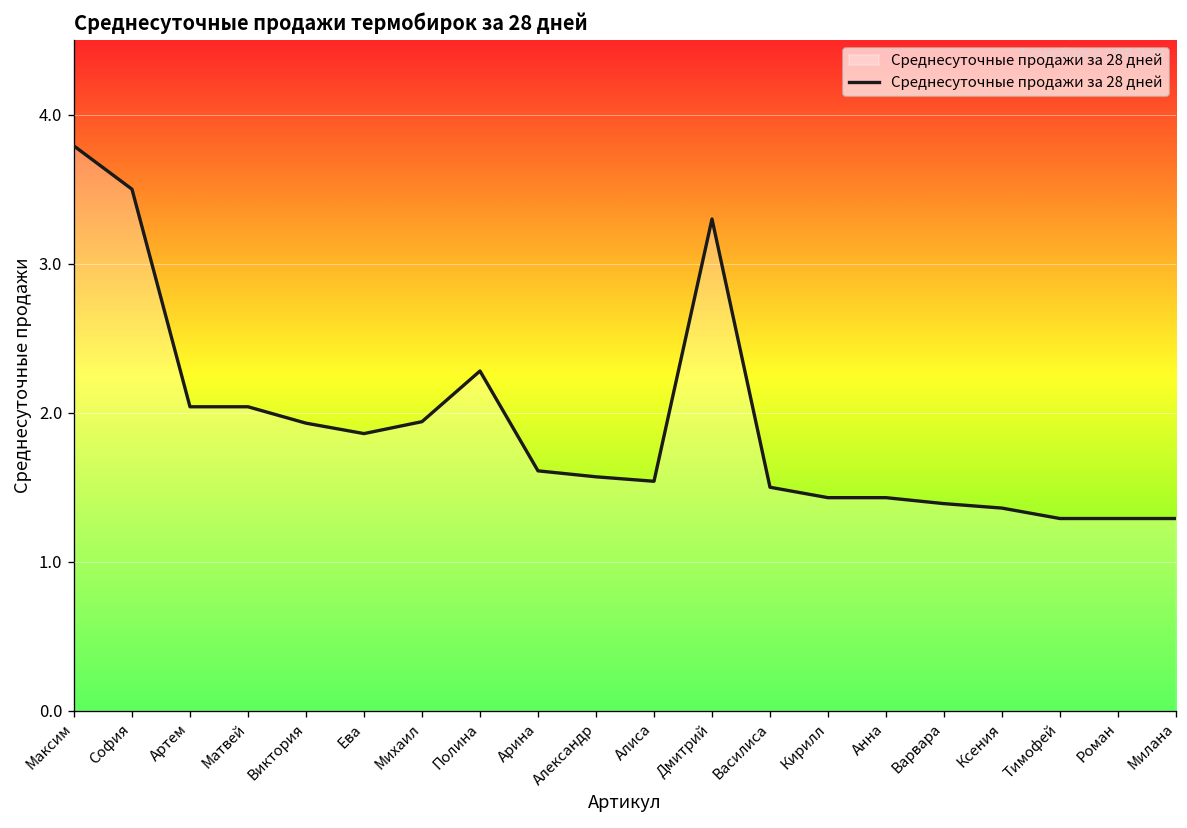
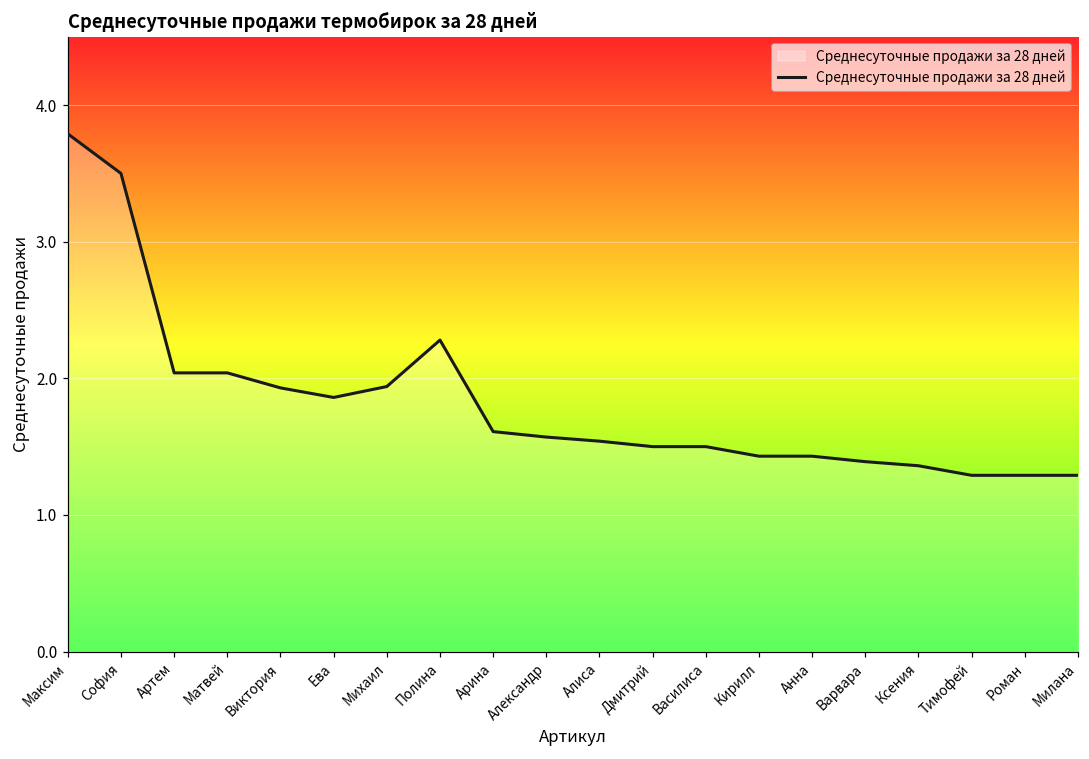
Дмитрий: 3.3 -> 1.5
